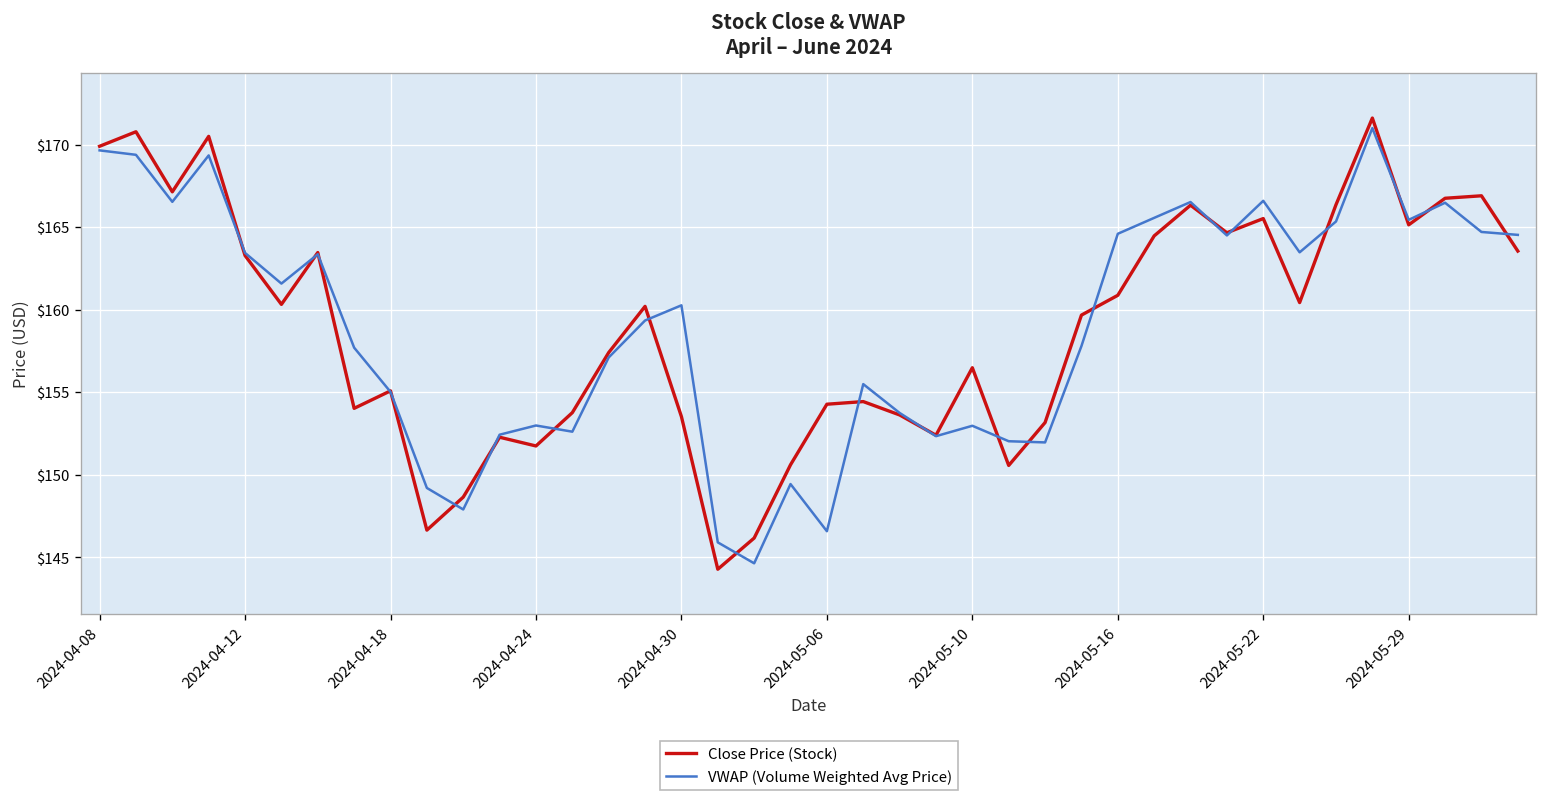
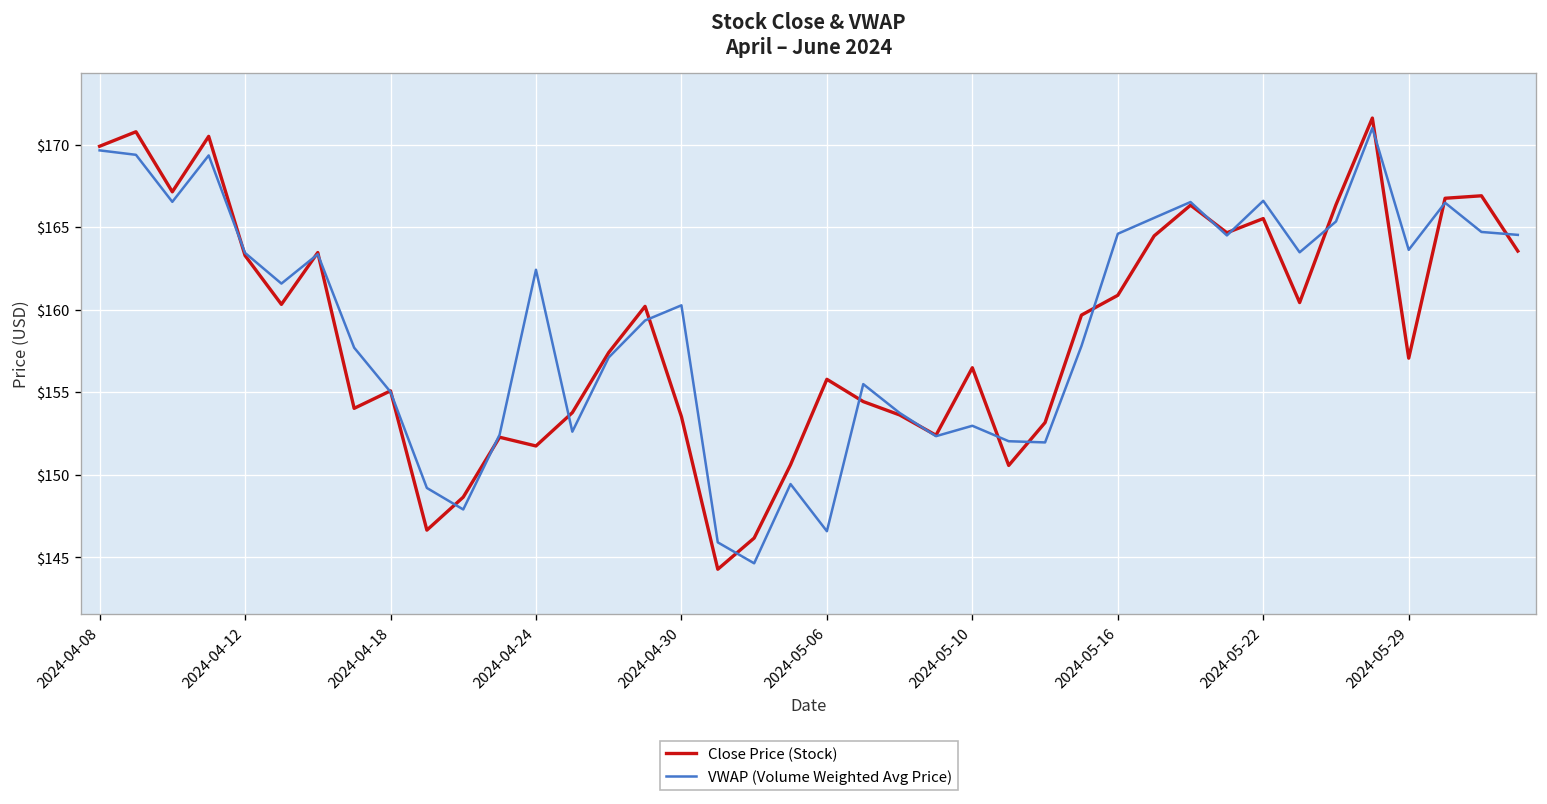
VWAP (Volume Weighted Avg Price), 2024-04-24: $153.0 -> $162.4
Close Price (Stock), 2024-05-06: $154.3 -> $155.8
Close Price (Stock), 2024-05-29: $165.1 -> $157.1
VWAP (Volume Weighted Avg Price), 2024-05-29: $165.4 -> $163.6
